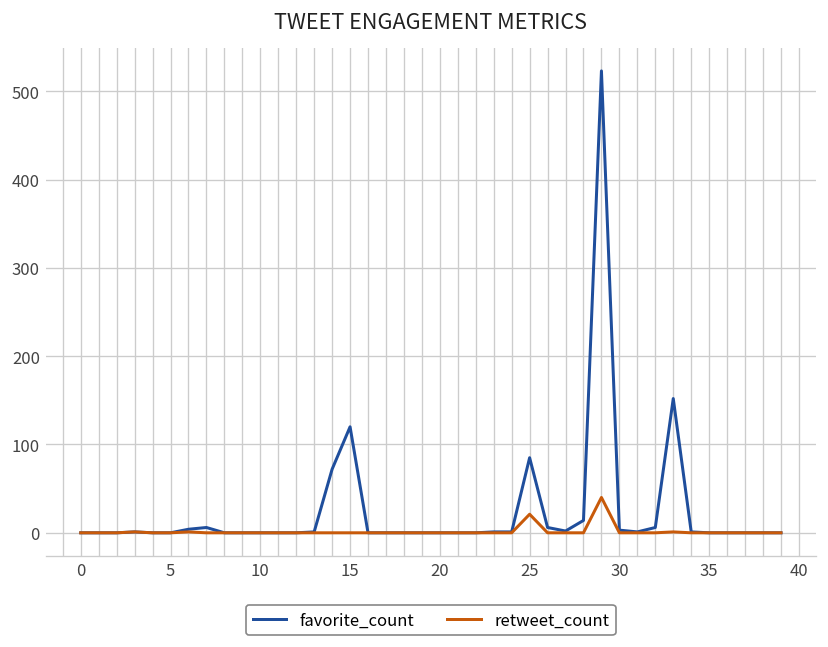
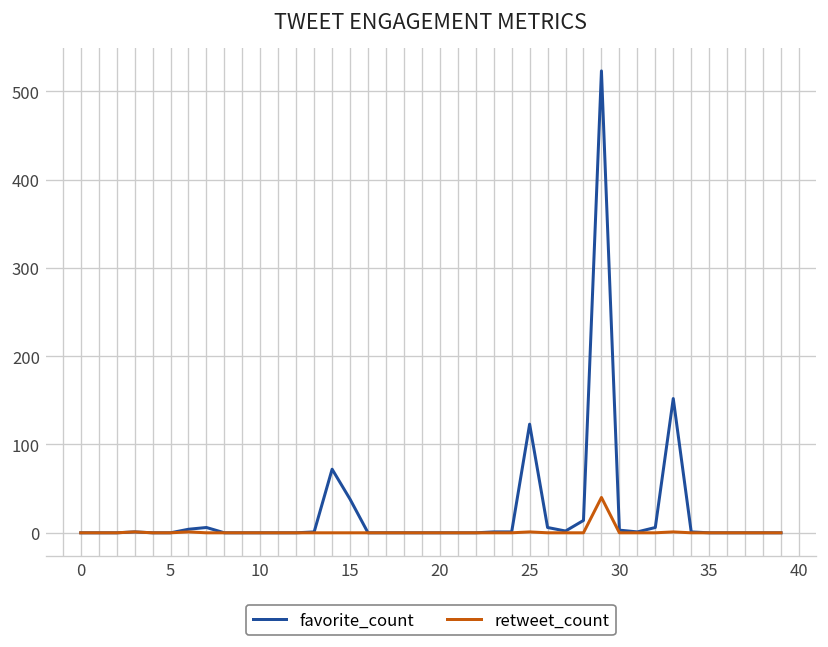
favorite_count, 15: 120 -> 40
favorite_count, 25: 90 -> 120
retweet_count, 25: 20 -> 0
